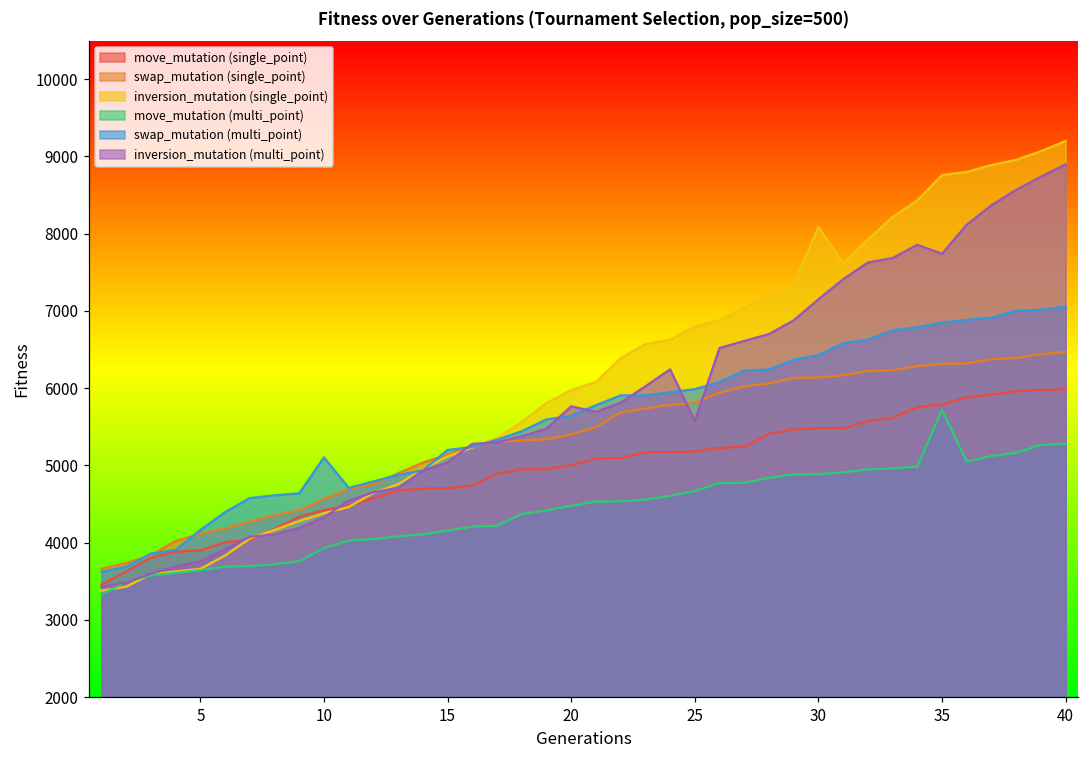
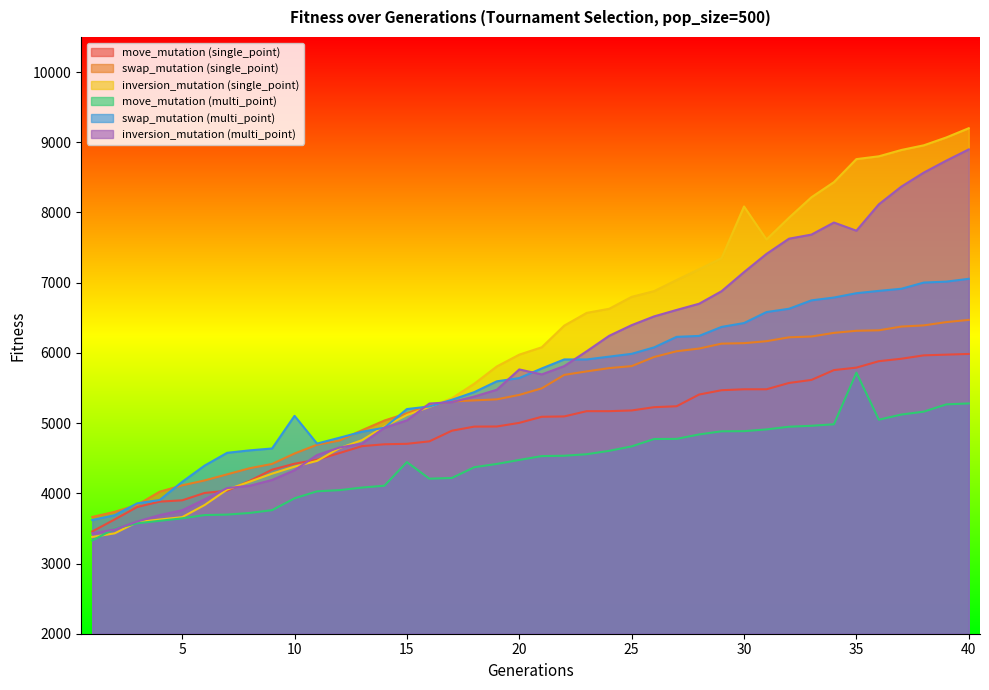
move_mutation (multi_point), 15: 4200 -> 4400
inversion_mutation (multi_point), 25: 5600 -> 6400
